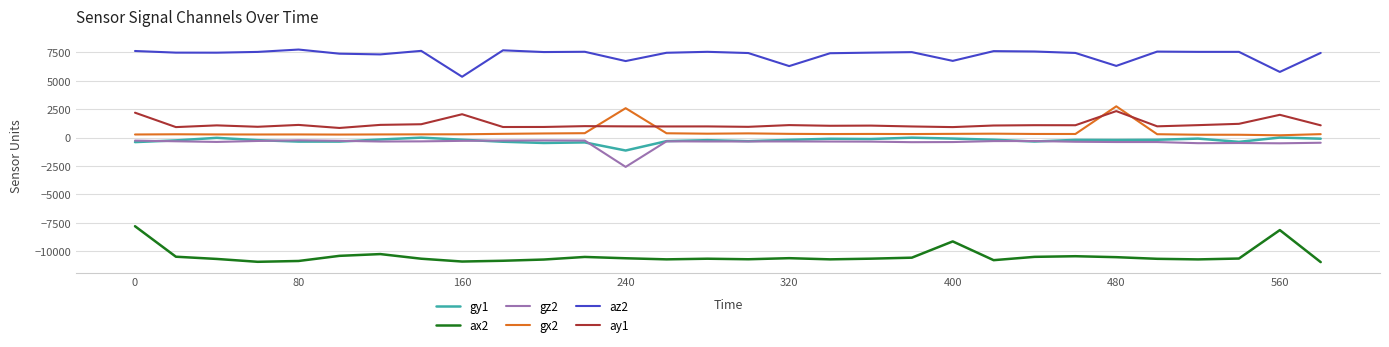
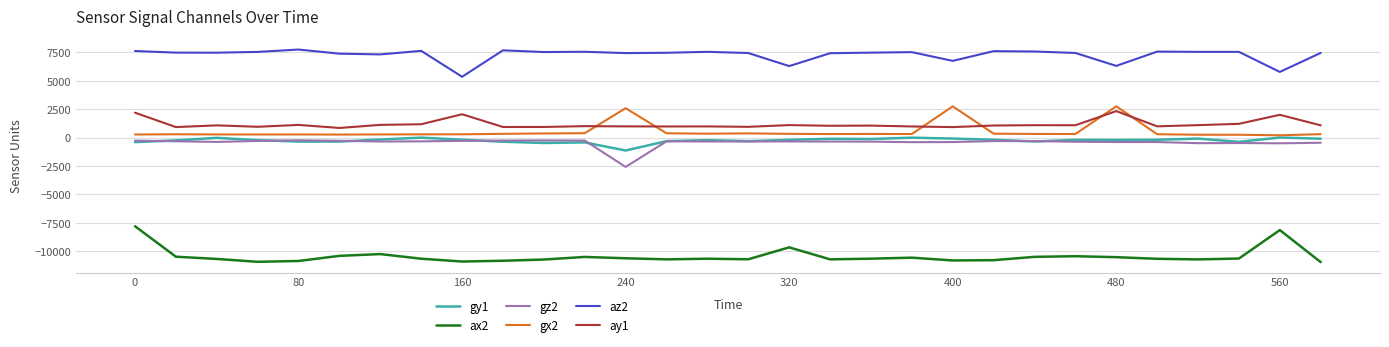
az2, 240: 6700 -> 7400
ax2, 320: -10600 -> -9700
ax2, 400: -9100 -> -10800
gx2, 400: 300 -> 2800
